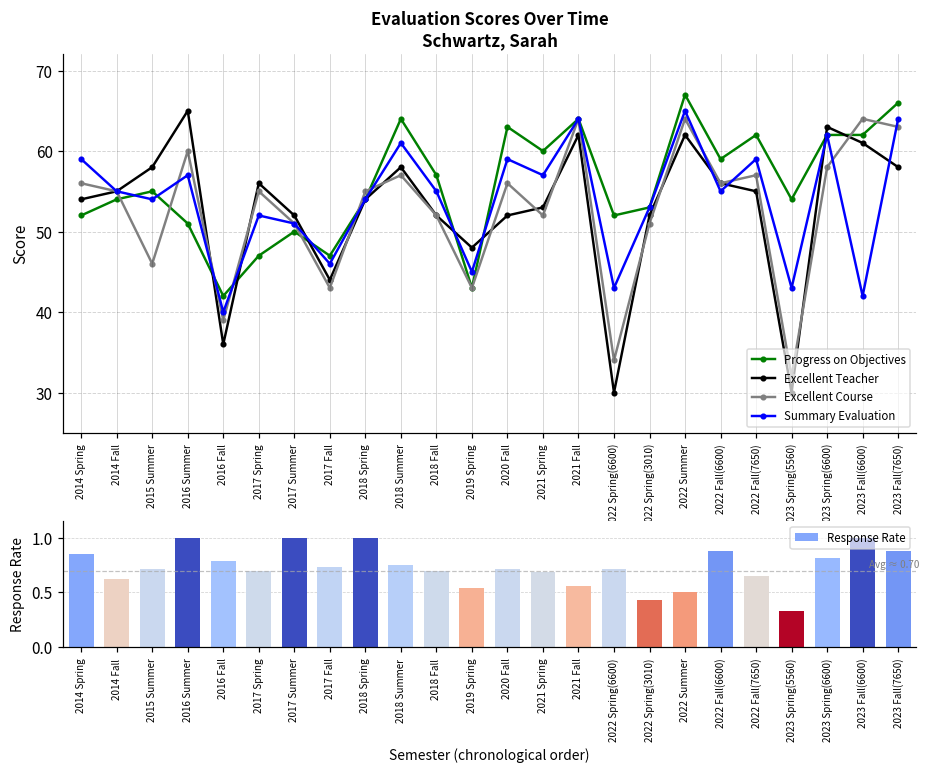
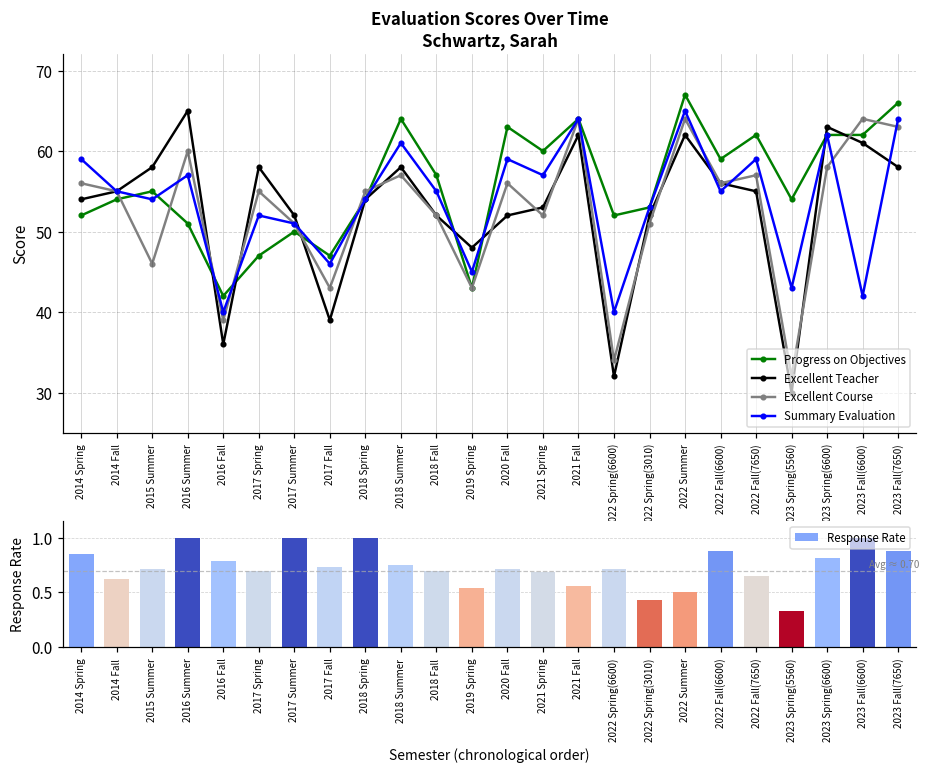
Evaluation Scores Over Time Schwartz, Sarah, Excellent Teacher, 2017 Spring: 56 -> 58
Evaluation Scores Over Time Schwartz, Sarah, Excellent Teacher, 2017 Fall: 44 -> 39
Evaluation Scores Over Time Schwartz, Sarah, Excellent Teacher, 2022 Spring(6600): 30 -> 32
Evaluation Scores Over Time Schwartz, Sarah, Summary Evaluation, 2022 Spring(6600): 43 -> 40
